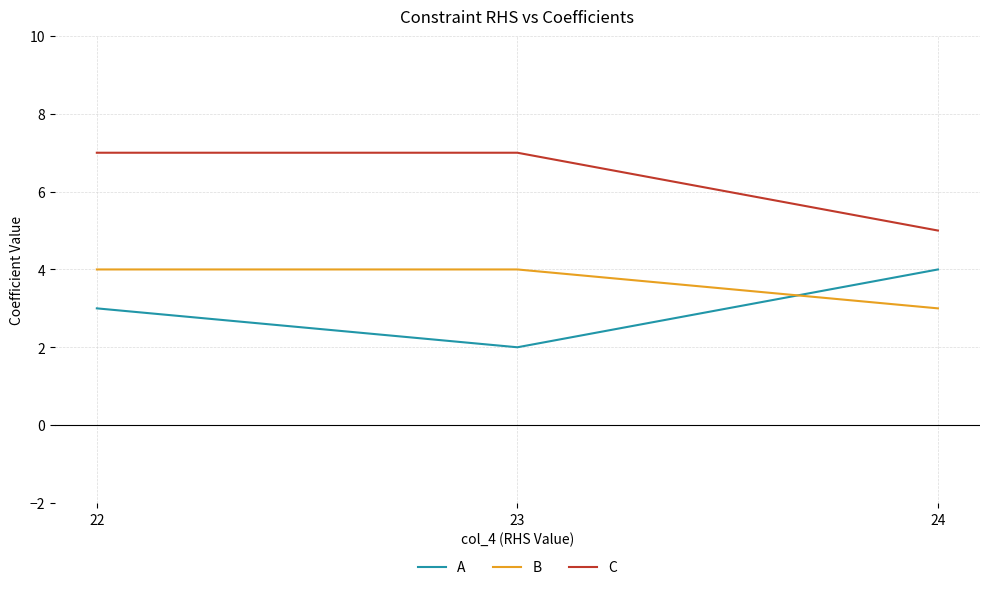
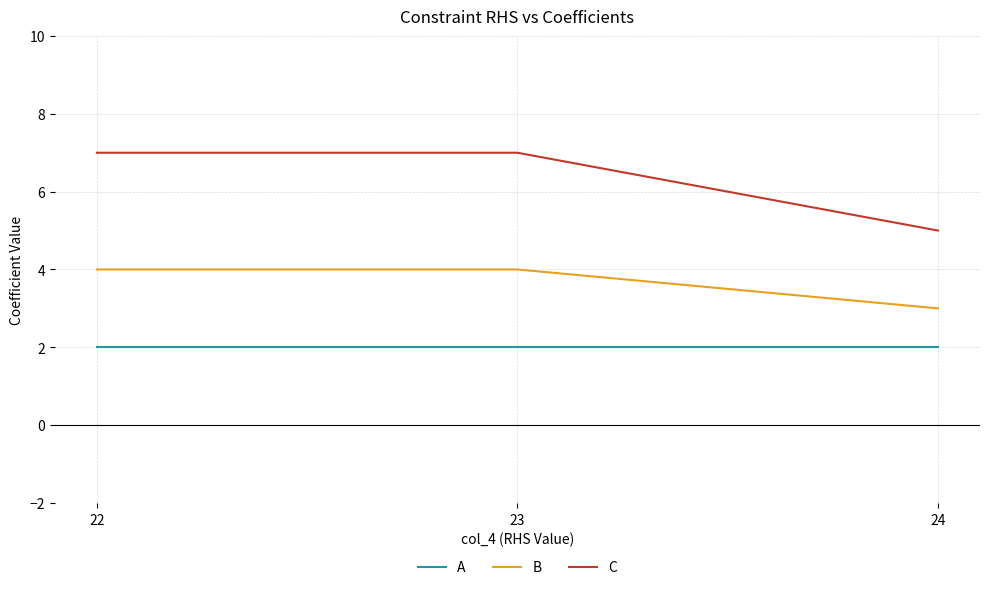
A, 22: 3 -> 2
A, 24: 4 -> 2
